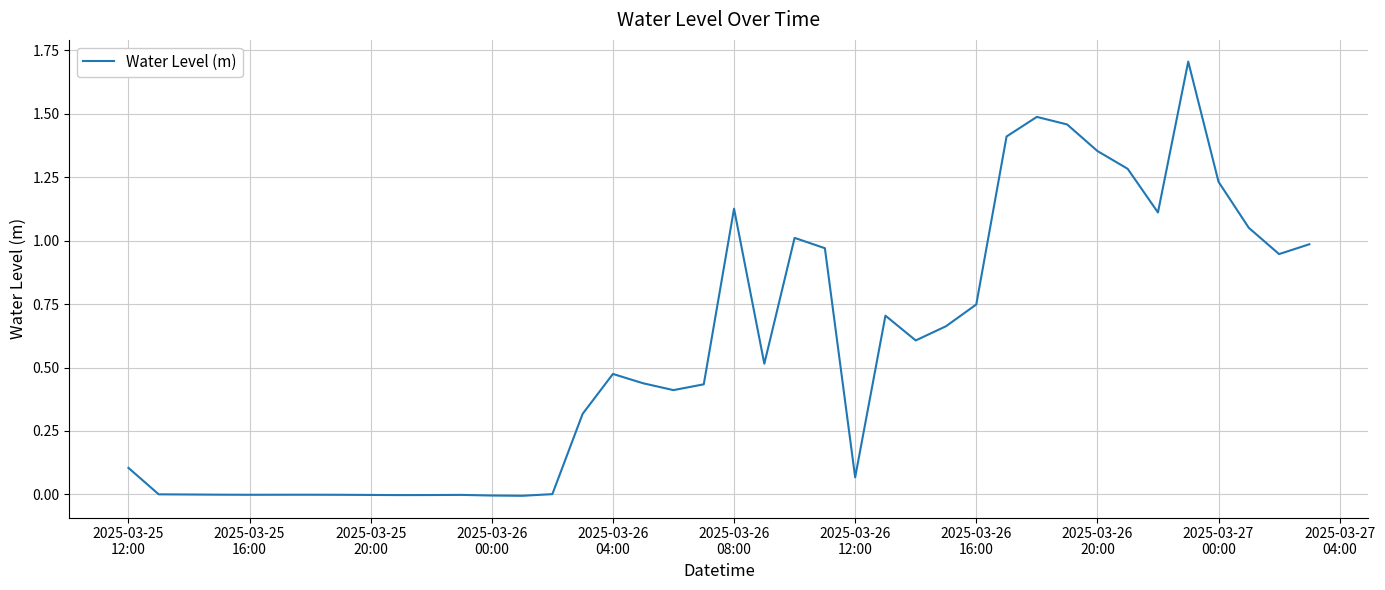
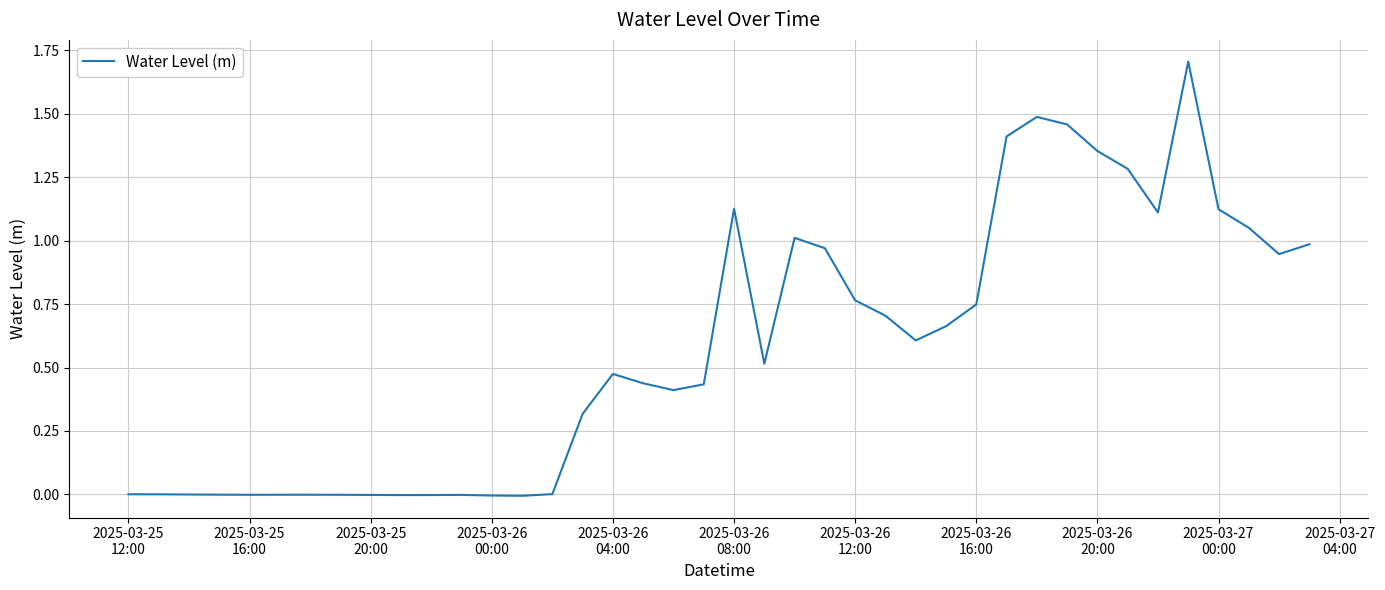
2025-03-25 12:00: 0.10 -> 0.00
2025-03-26 12:00: 0.07 -> 0.76
2025-03-27 00:00: 1.23 -> 1.12
